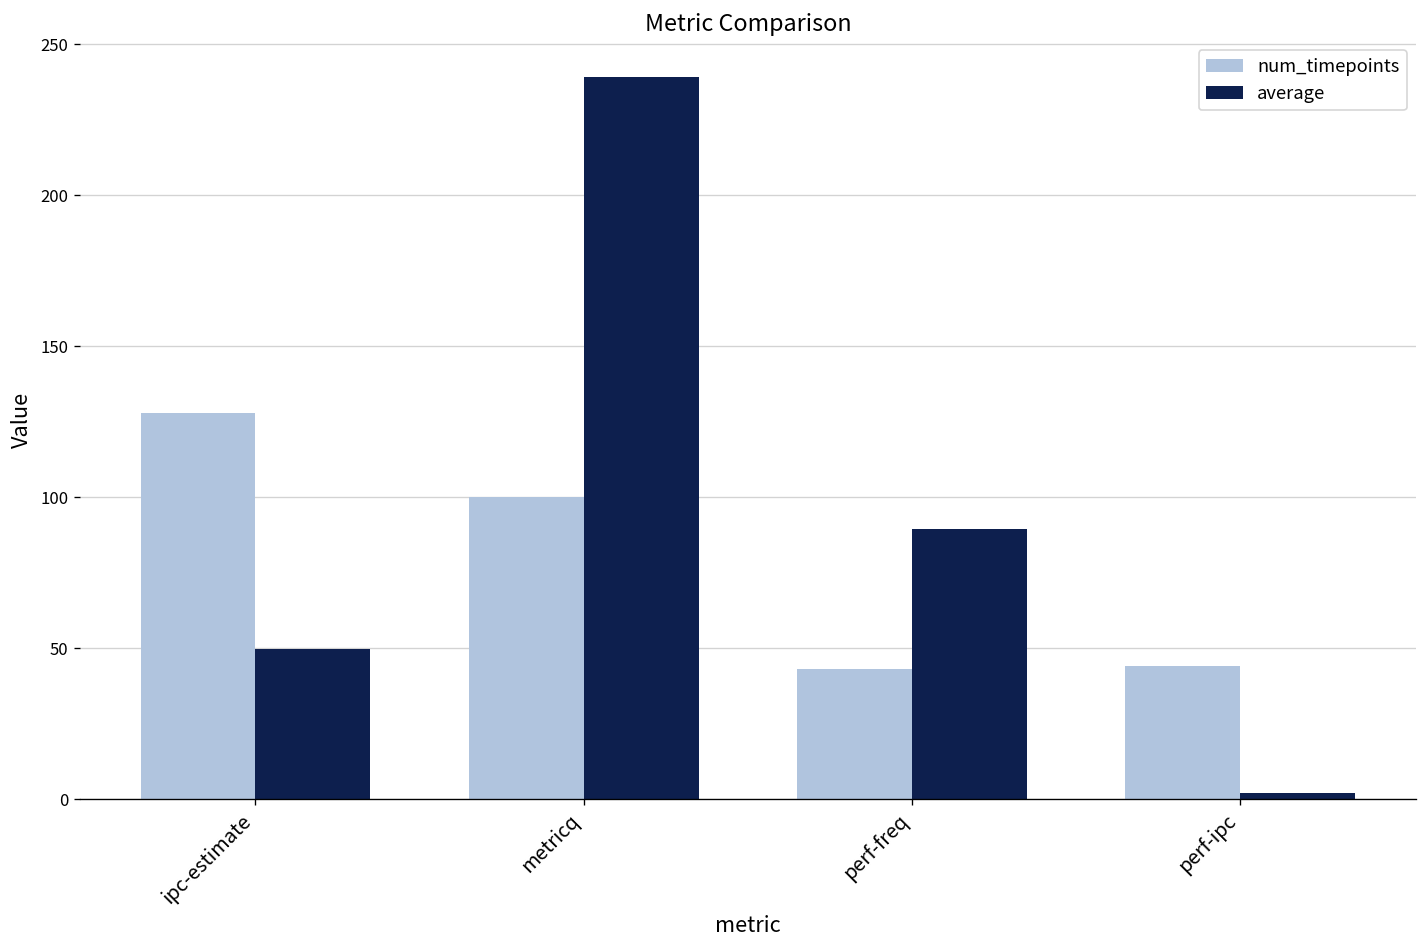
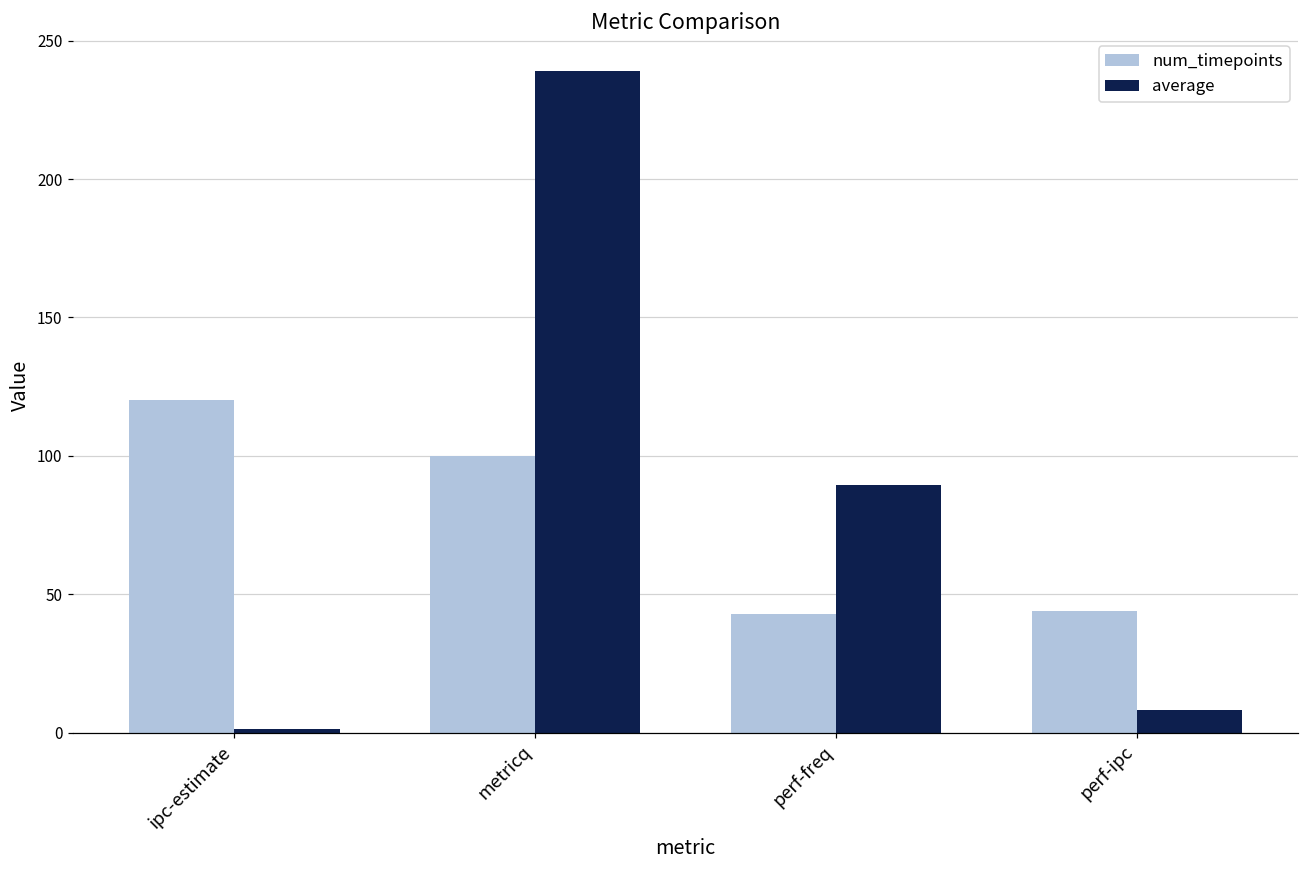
num_timepoints, ipc-estimate: 128 -> 120
average, ipc-estimate: 50 -> 1
average, perf-ipc: 2 -> 8
